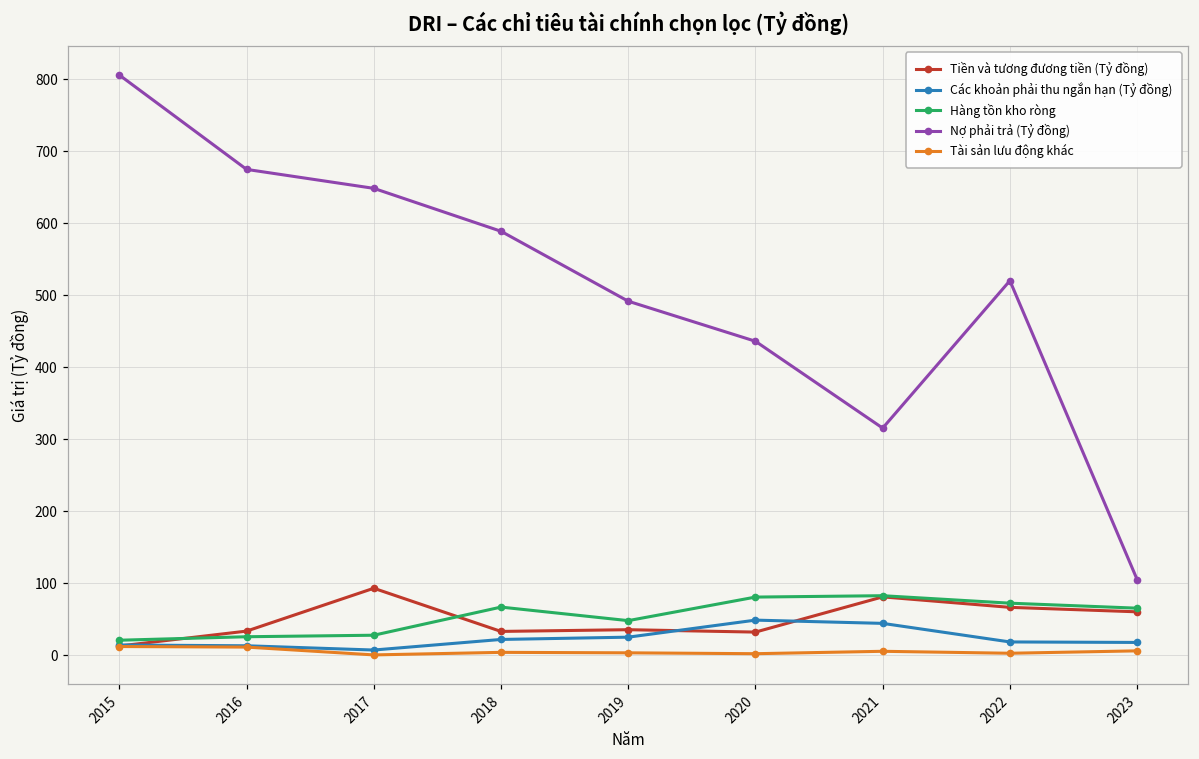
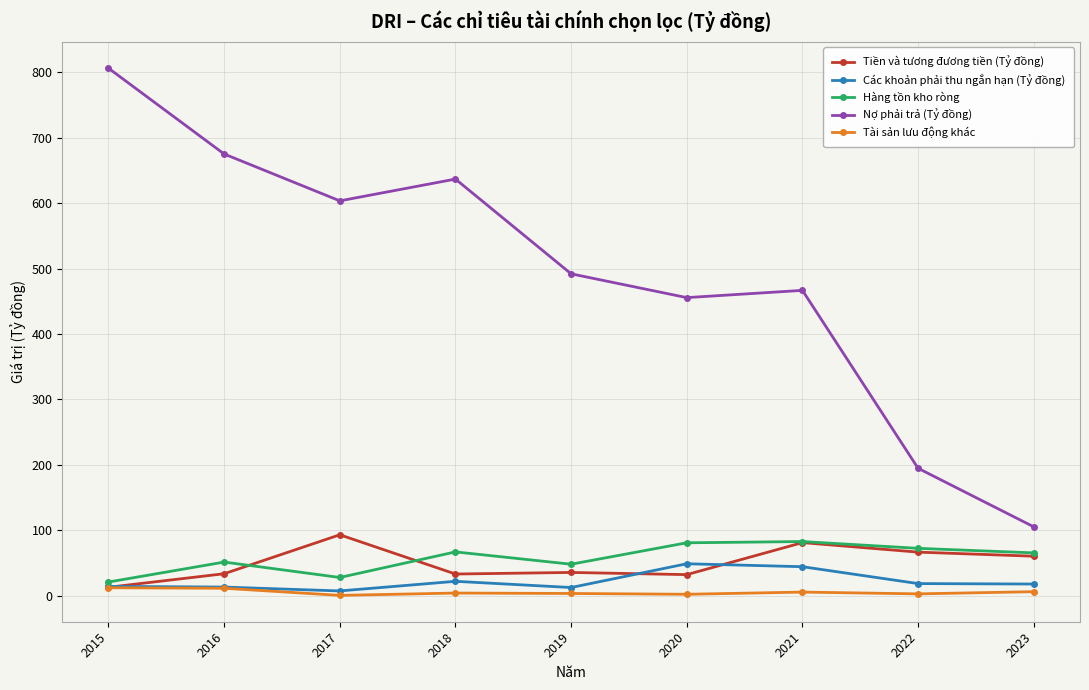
Hàng tồn kho ròng, 2016: 30 -> 50
Nợ phải trả (Tỷ đồng), 2017: 650 -> 600
Nợ phải trả (Tỷ đồng), 2018: 590 -> 640
Các khoản phải thu ngắn hạn (Tỷ đồng), 2019: 30 -> 10
Nợ phải trả (Tỷ đồng), 2020: 440 -> 460
Nợ phải trả (Tỷ đồng), 2021: 320 -> 470
Nợ phải trả (Tỷ đồng), 2022: 520 -> 190
